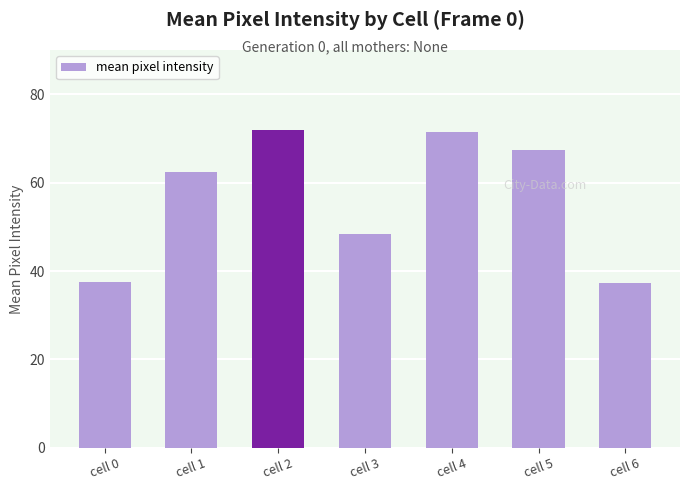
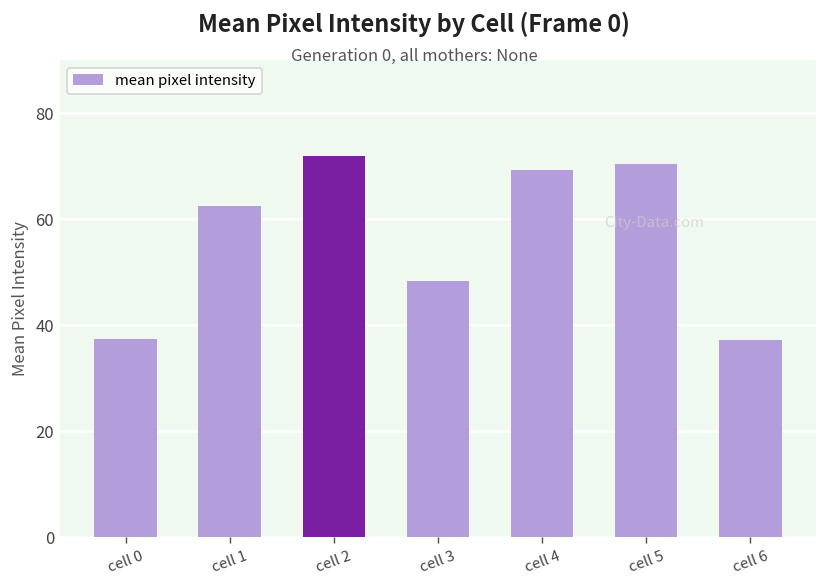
cell 4: 71 -> 69
cell 5: 67 -> 70
